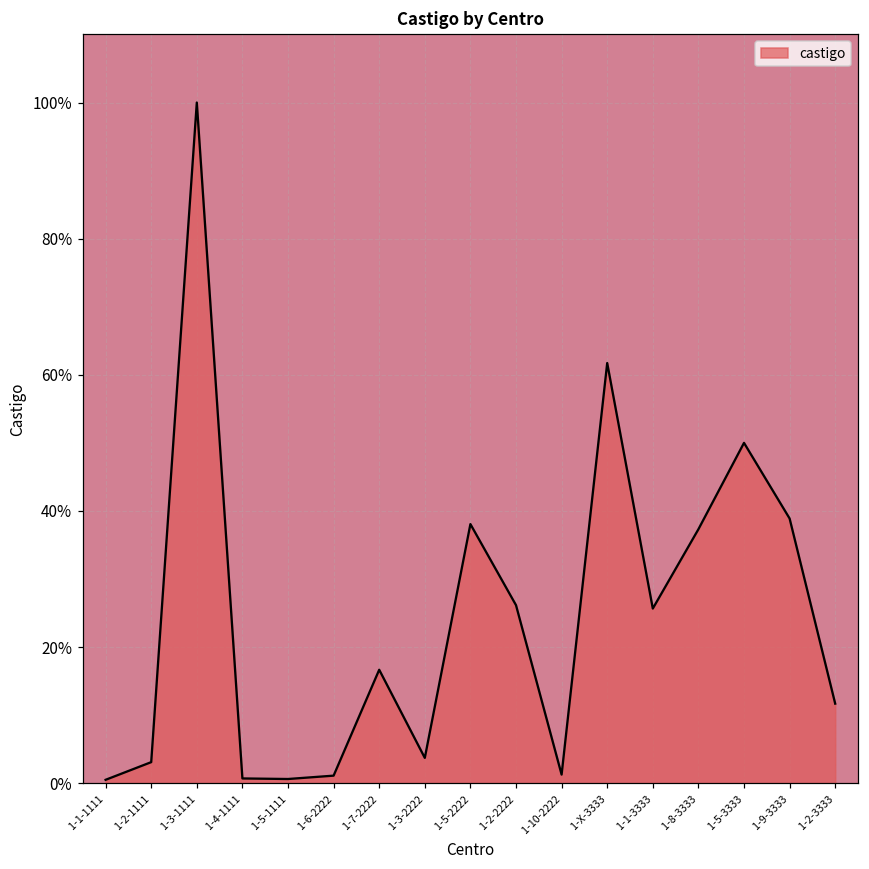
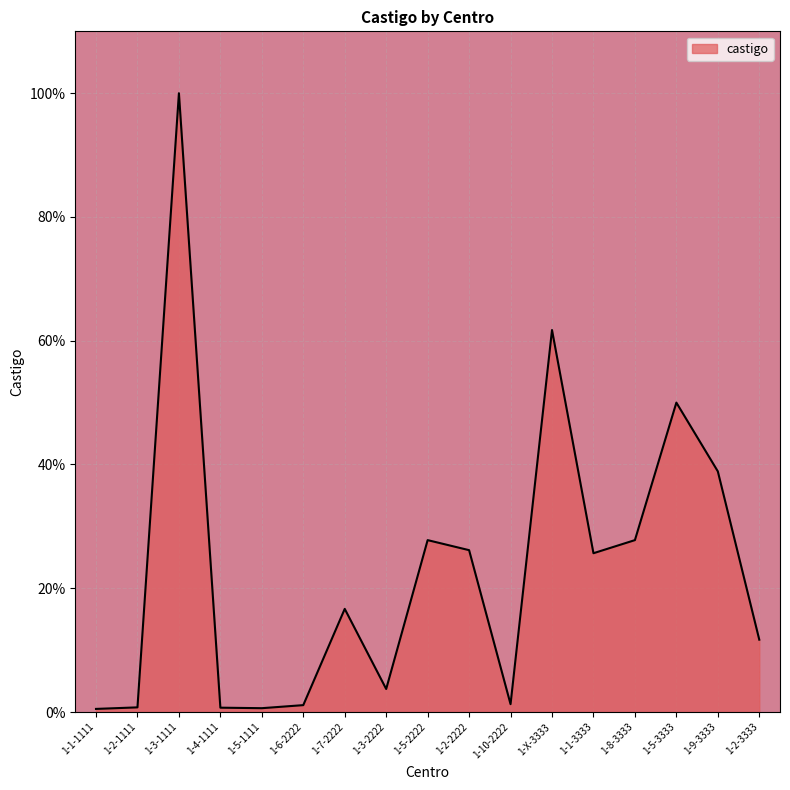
1-2-1111: 3% -> 1%
1-5-2222: 38% -> 28%
1-8-3333: 37% -> 28%
